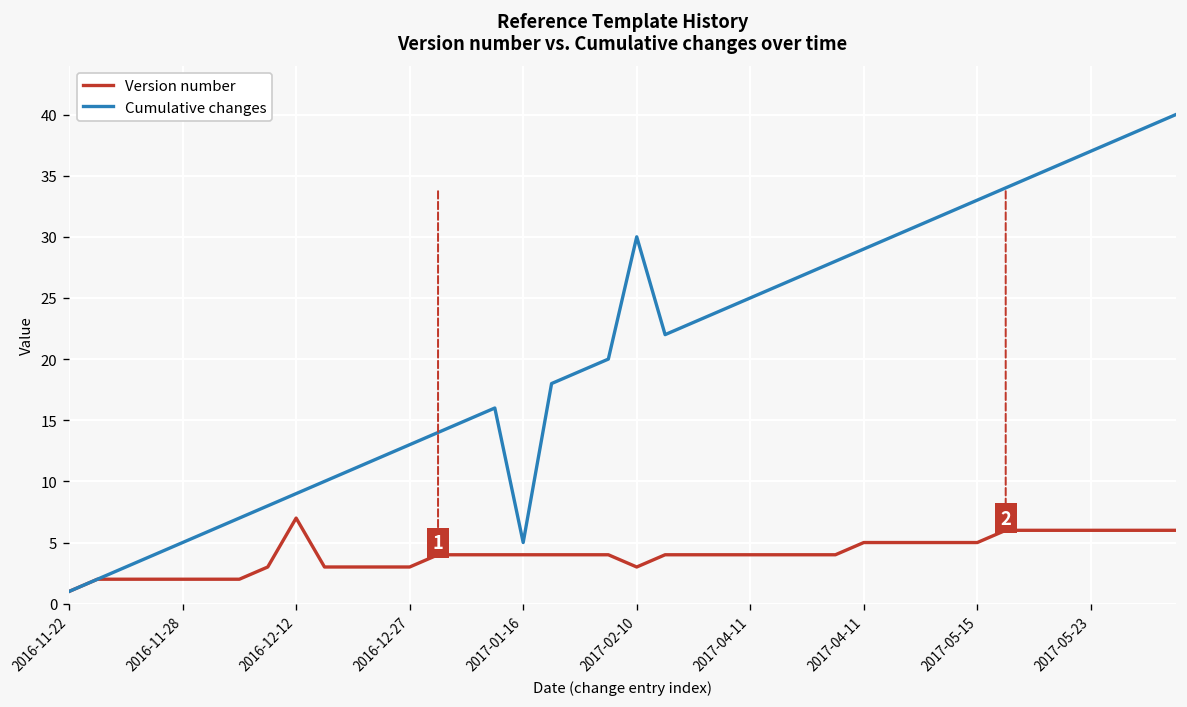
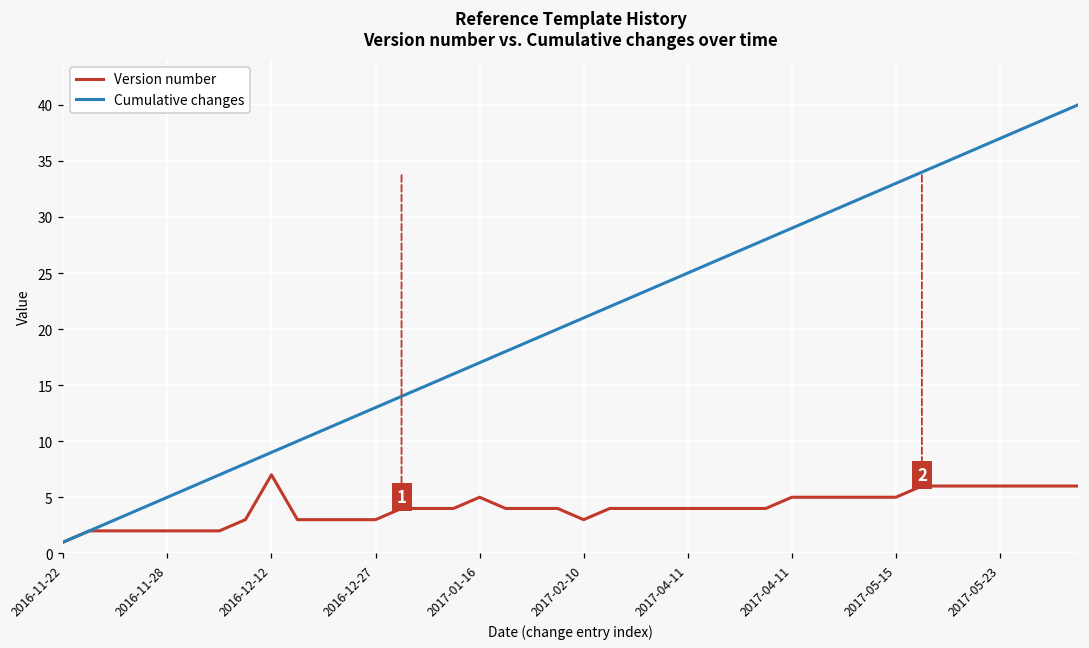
Version number, 2017-01-16: 4 -> 5
Cumulative changes, 2017-01-16: 5 -> 17
Cumulative changes, 2017-02-10: 30 -> 21
